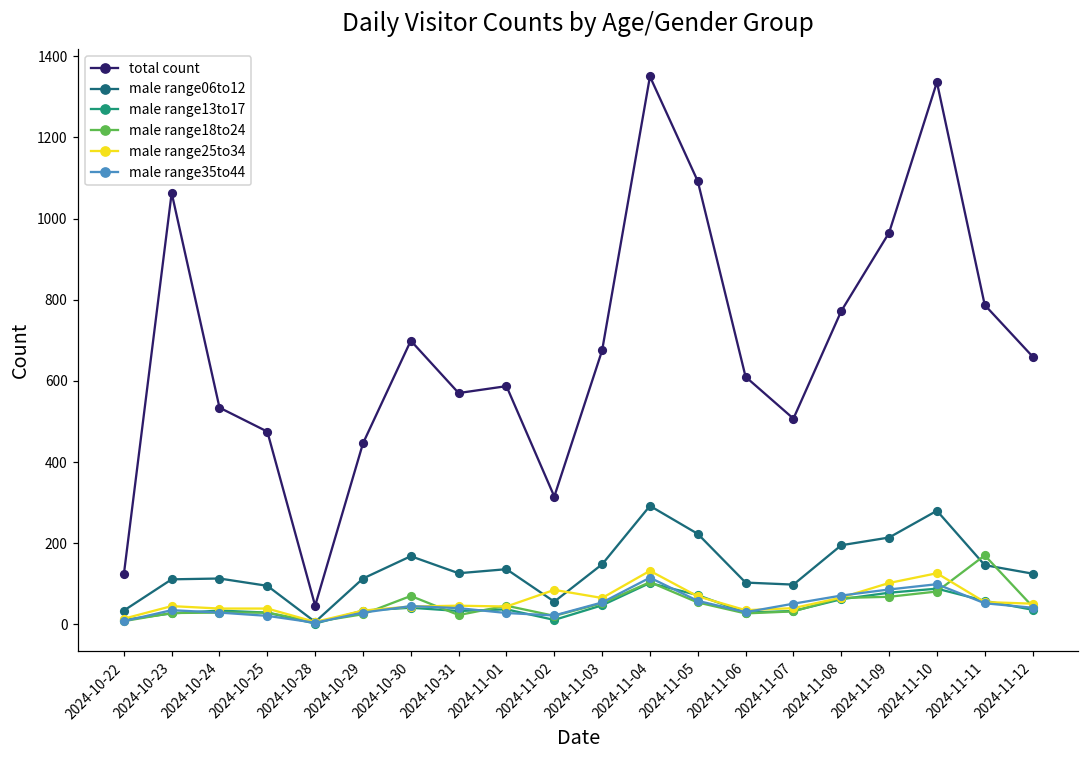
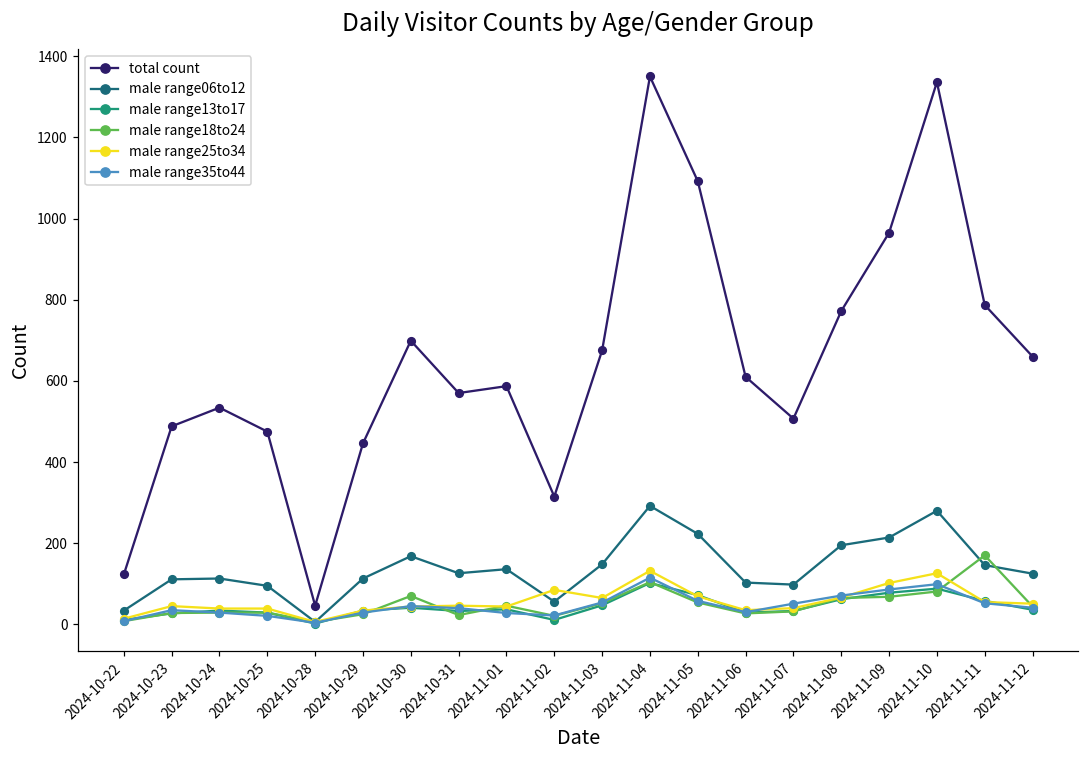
total count, 2024-10-23: 1060 -> 490
